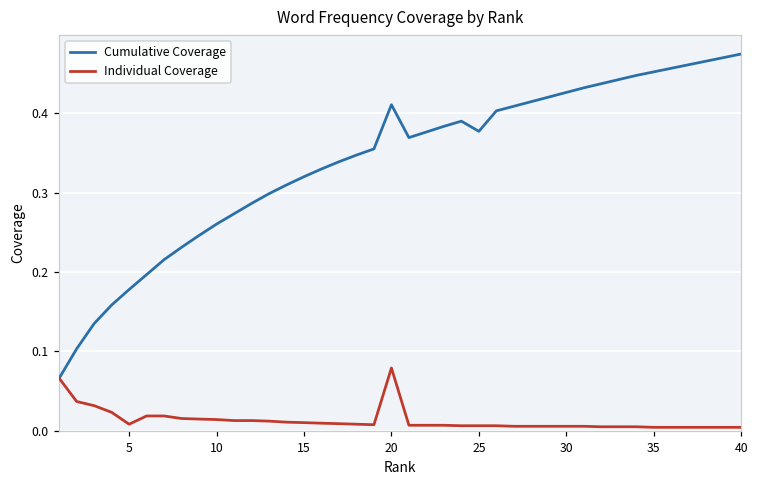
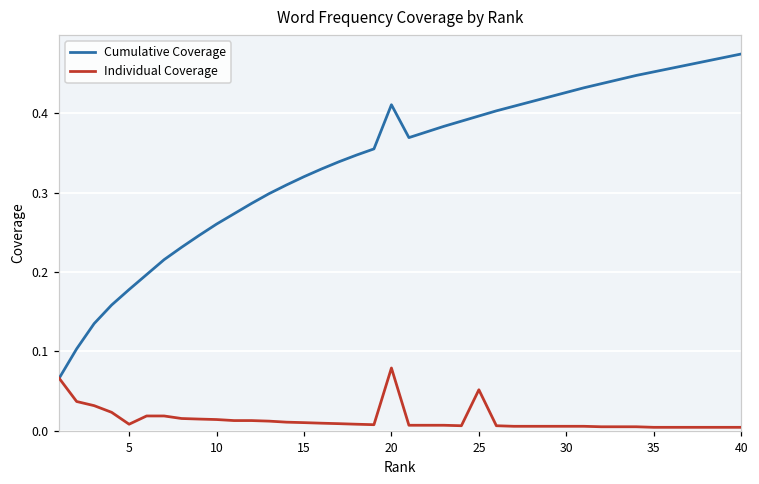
Cumulative Coverage, 25: 0.38 -> 0.40
Individual Coverage, 25: 0.01 -> 0.05
